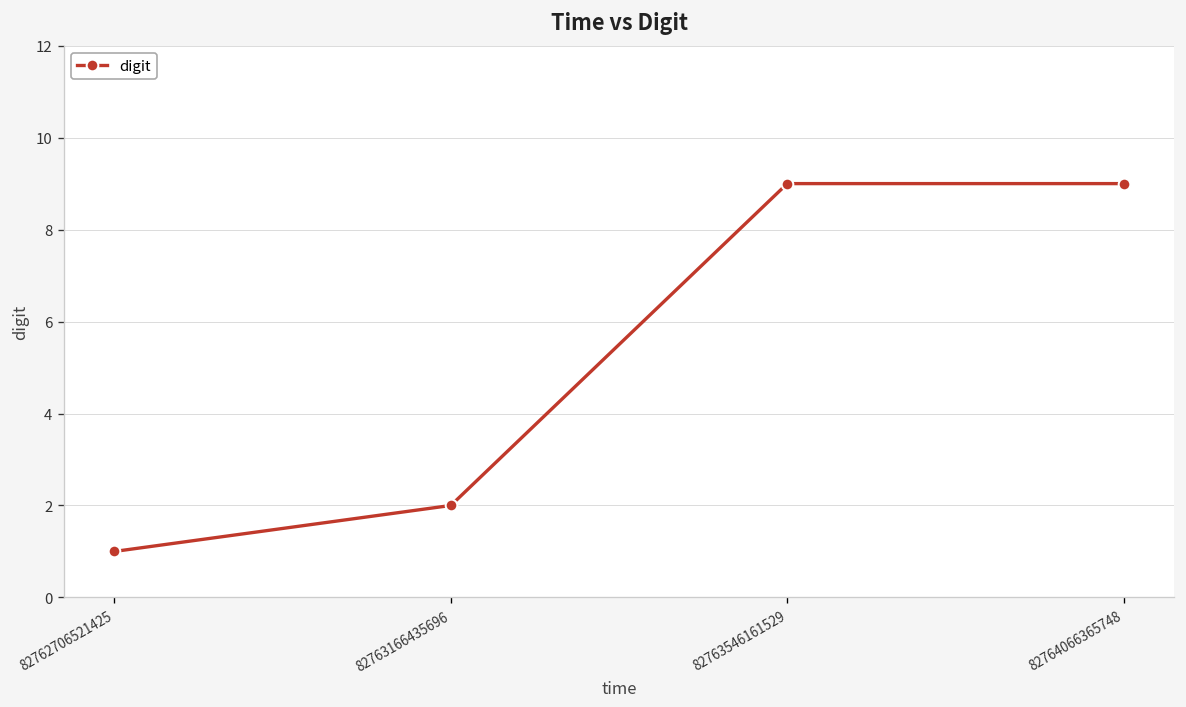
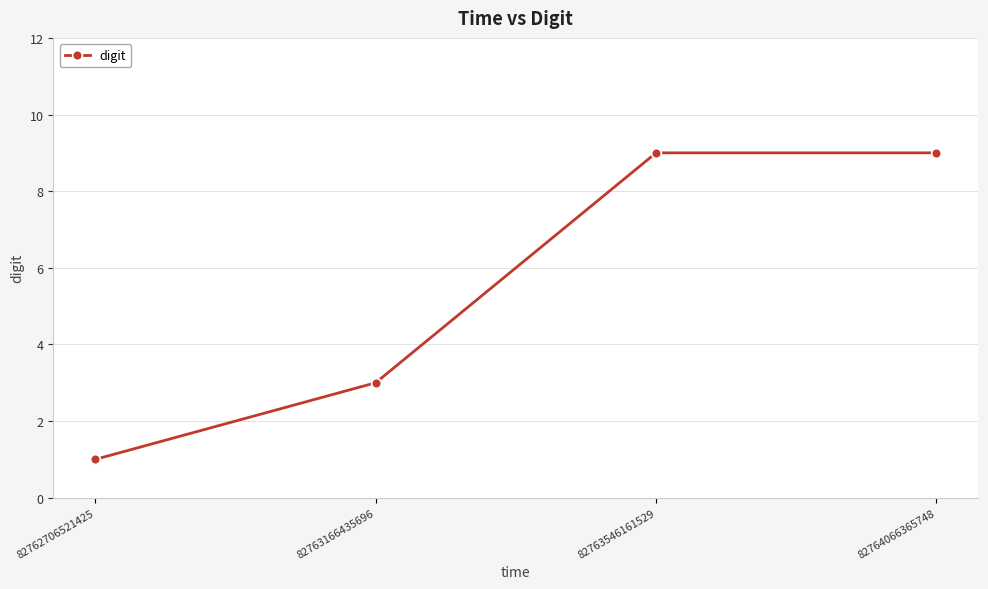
82763166435696: 2 -> 3
